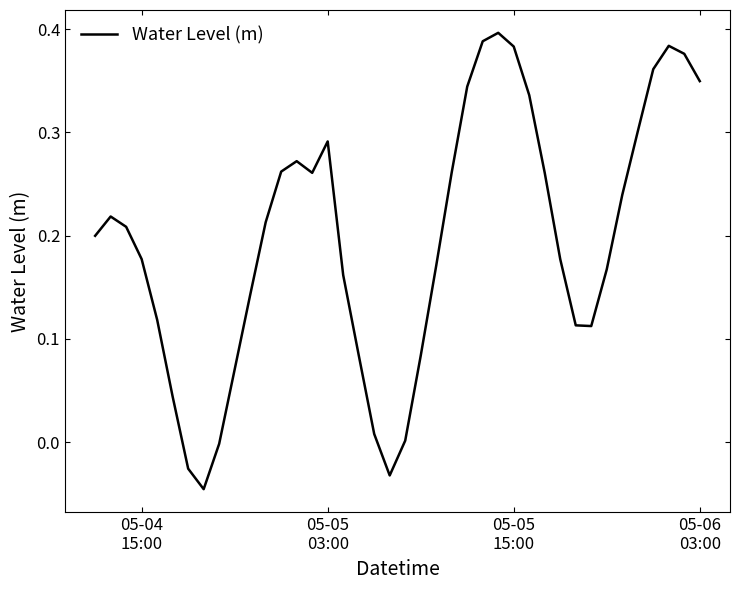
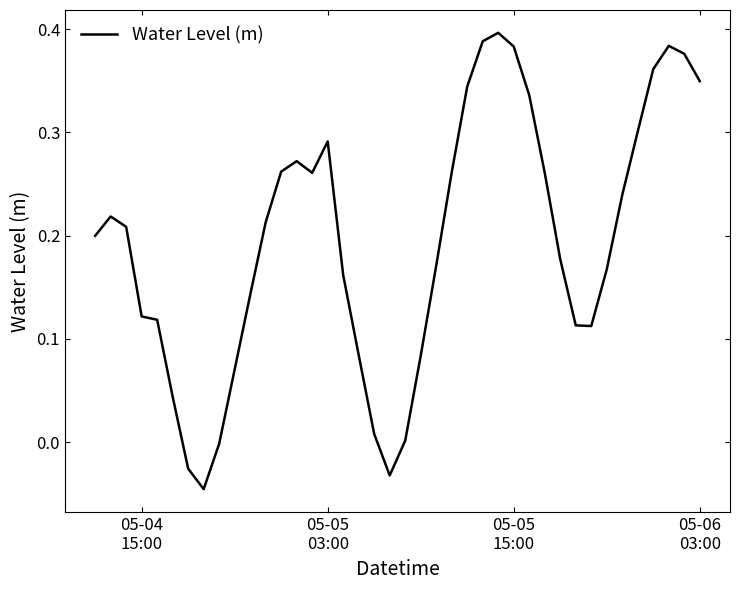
05-04 15:00: 0.177 -> 0.122
